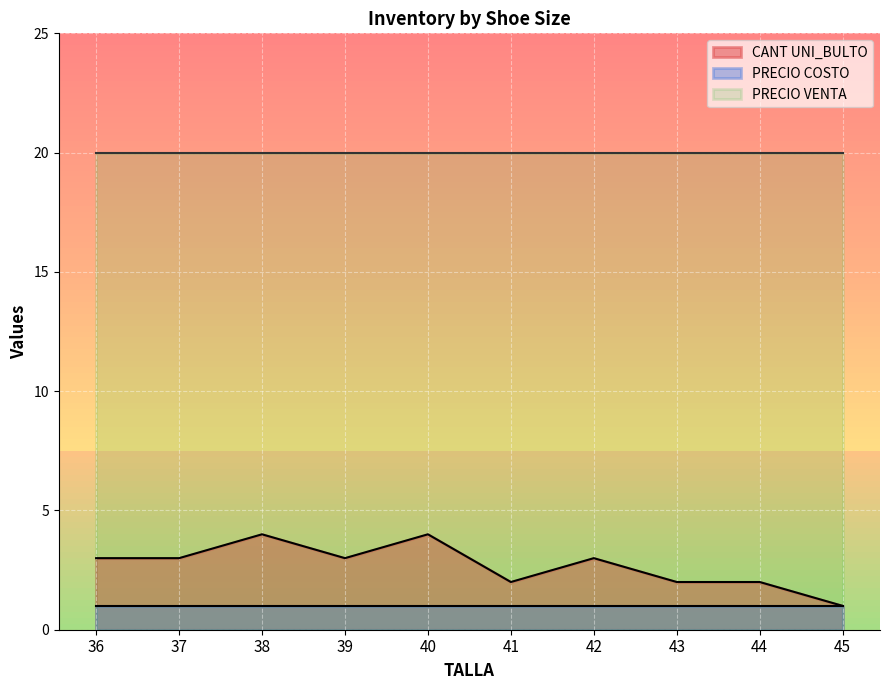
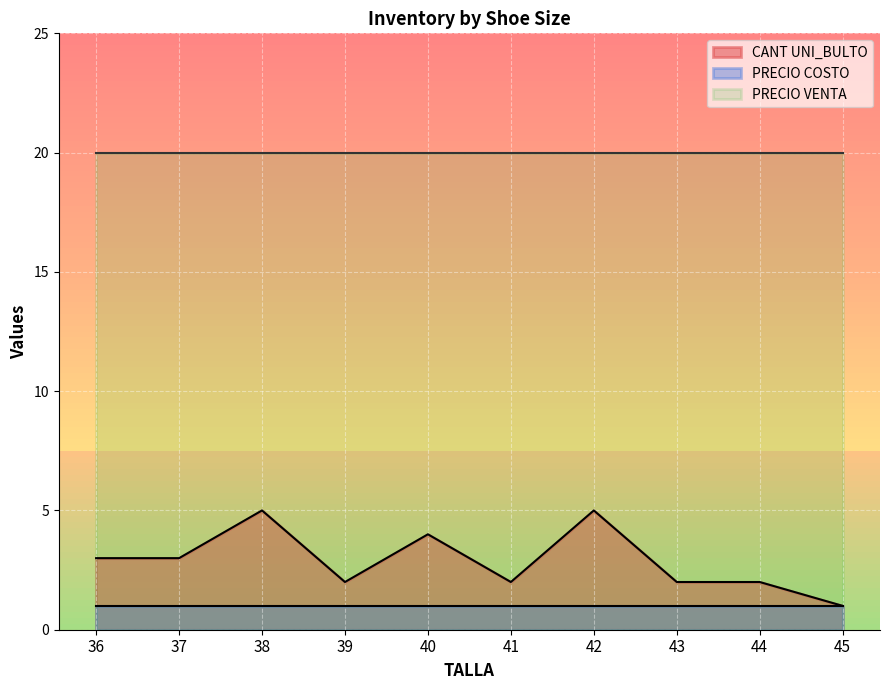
CANT UNI_BULTO, 38: 4 -> 5
CANT UNI_BULTO, 39: 3 -> 2
CANT UNI_BULTO, 42: 3 -> 5
